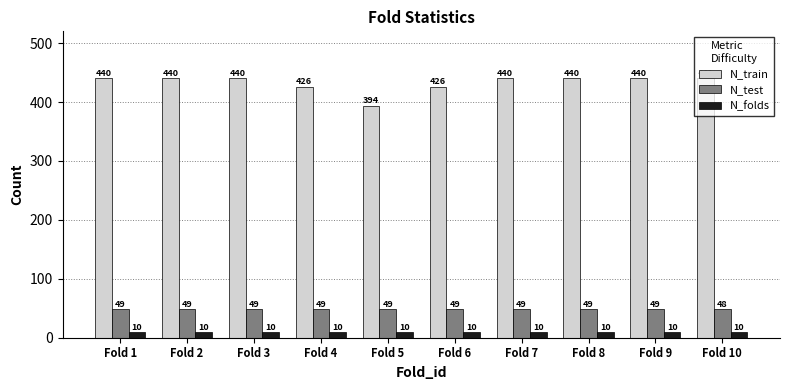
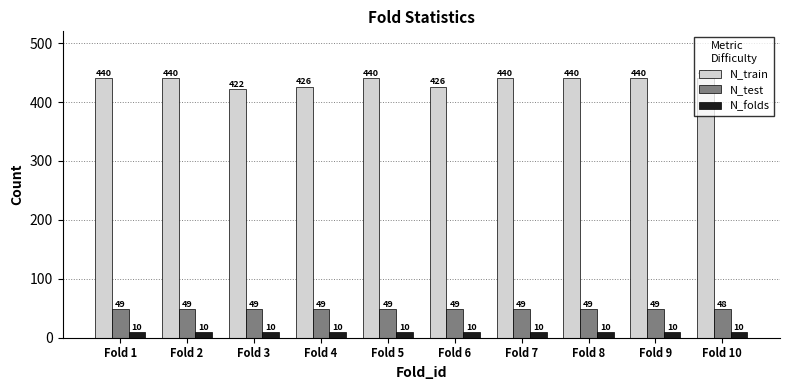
N_train, Fold 3: 440 -> 422
N_train, Fold 5: 394 -> 440
